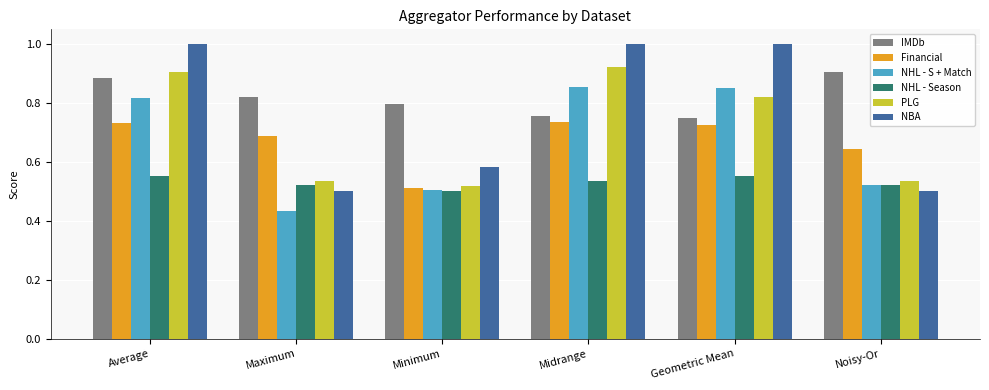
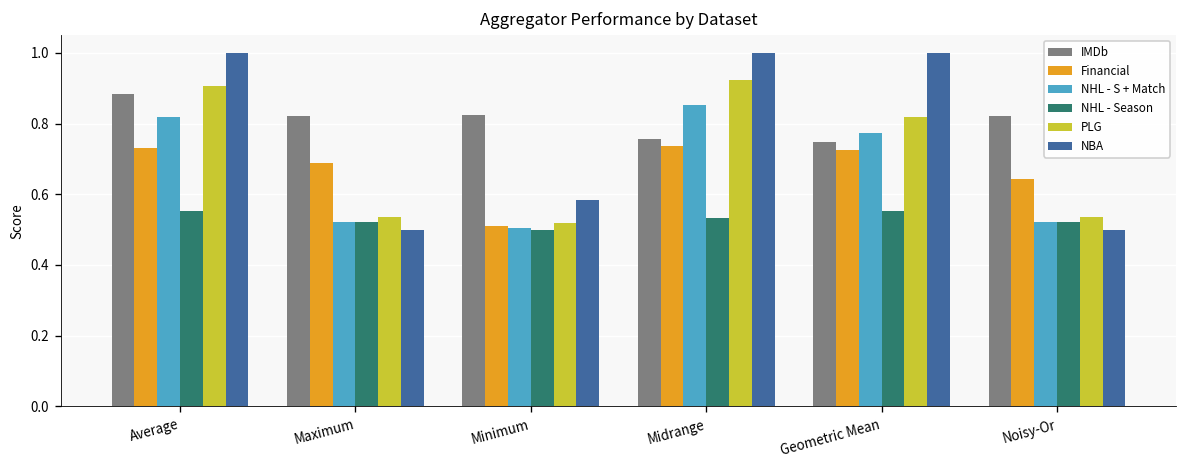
NHL - S + Match, Maximum: 0.43 -> 0.52
IMDb, Minimum: 0.80 -> 0.83
NHL - S + Match, Geometric Mean: 0.85 -> 0.77
IMDb, Noisy-Or: 0.90 -> 0.82
